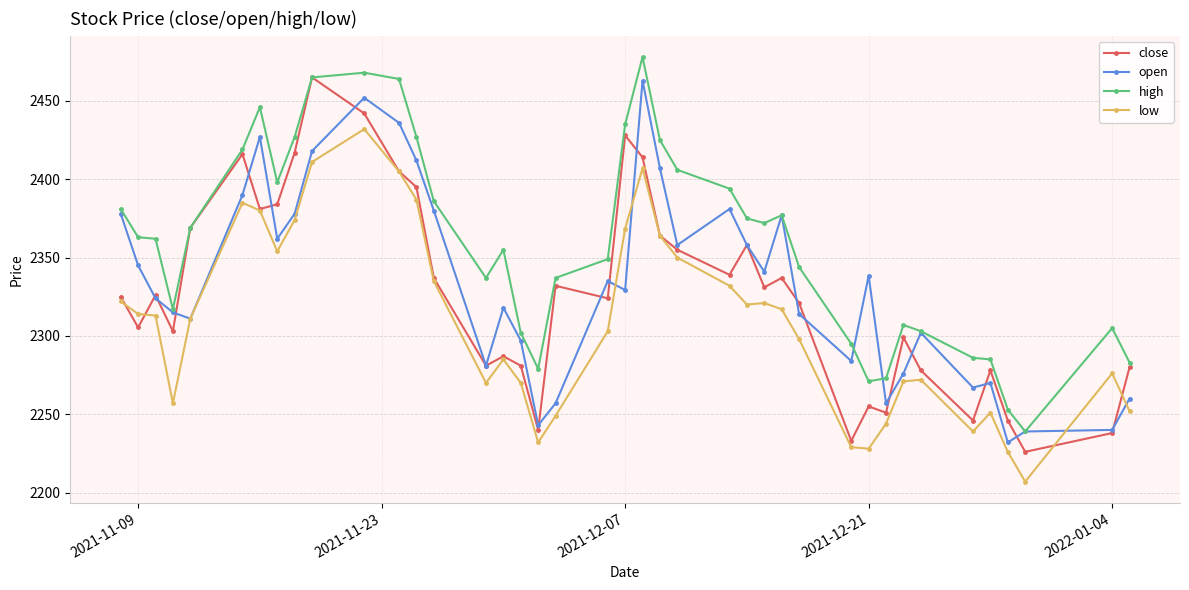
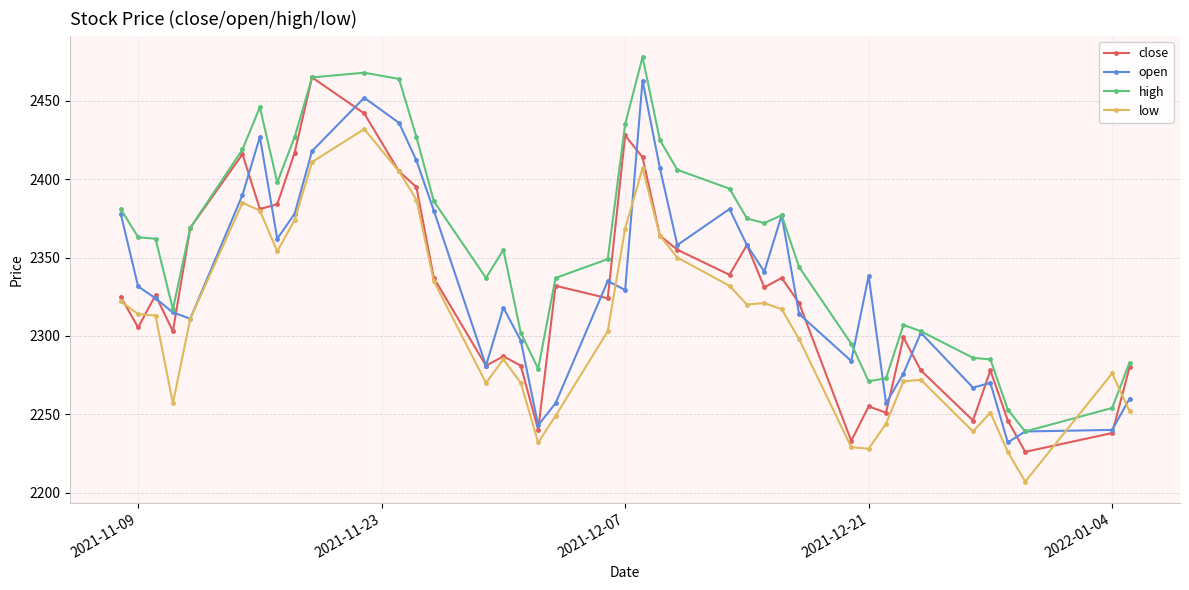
open, 2021-11-09: 2345 -> 2332
high, 2022-01-04: 2305 -> 2254
